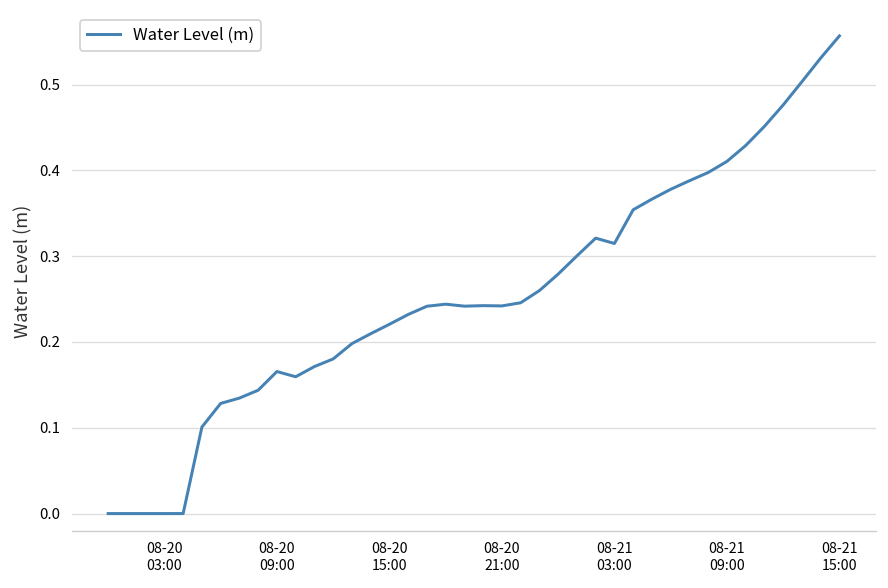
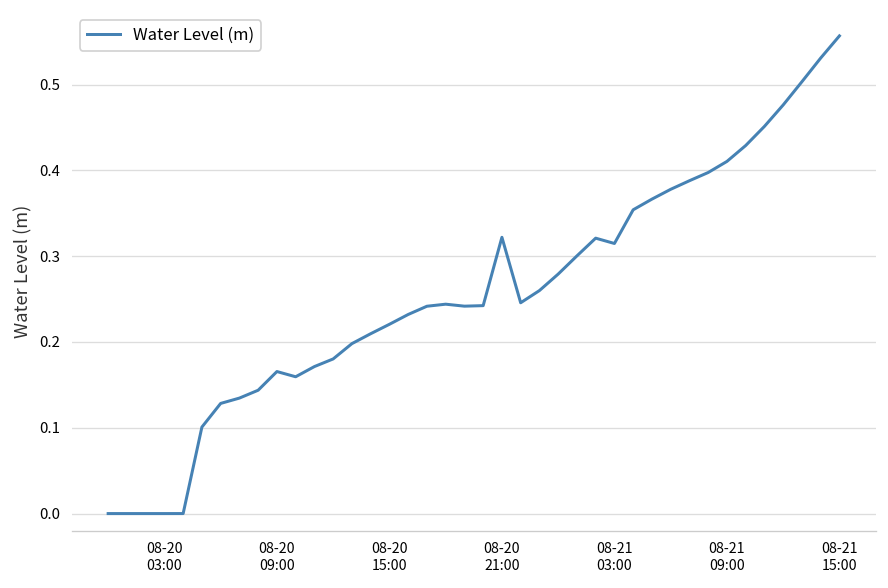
08-20 21:00: 0.24 -> 0.32
